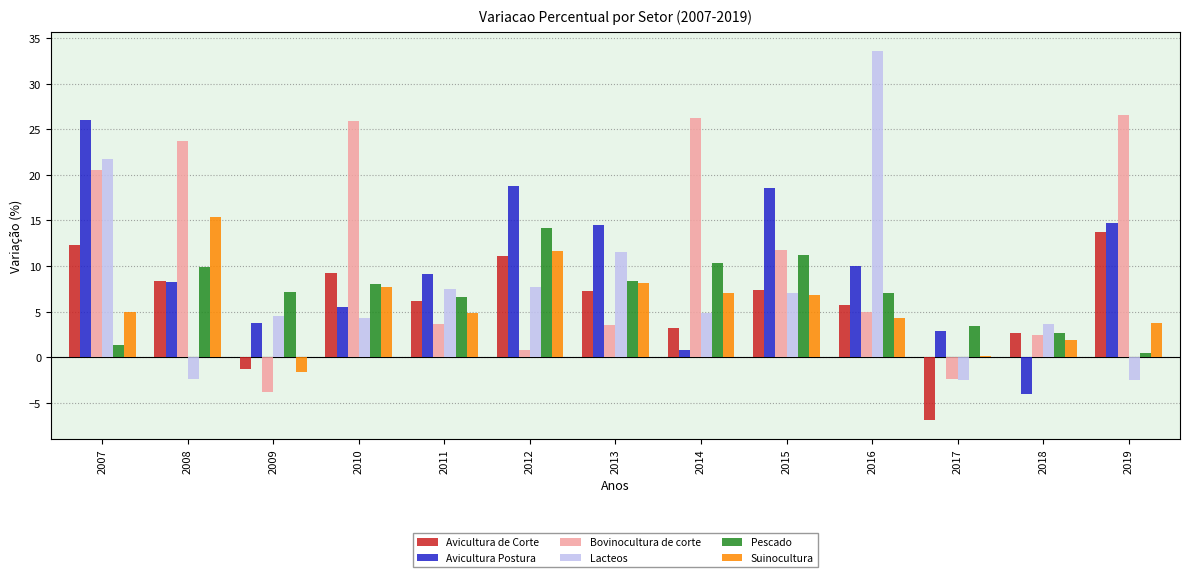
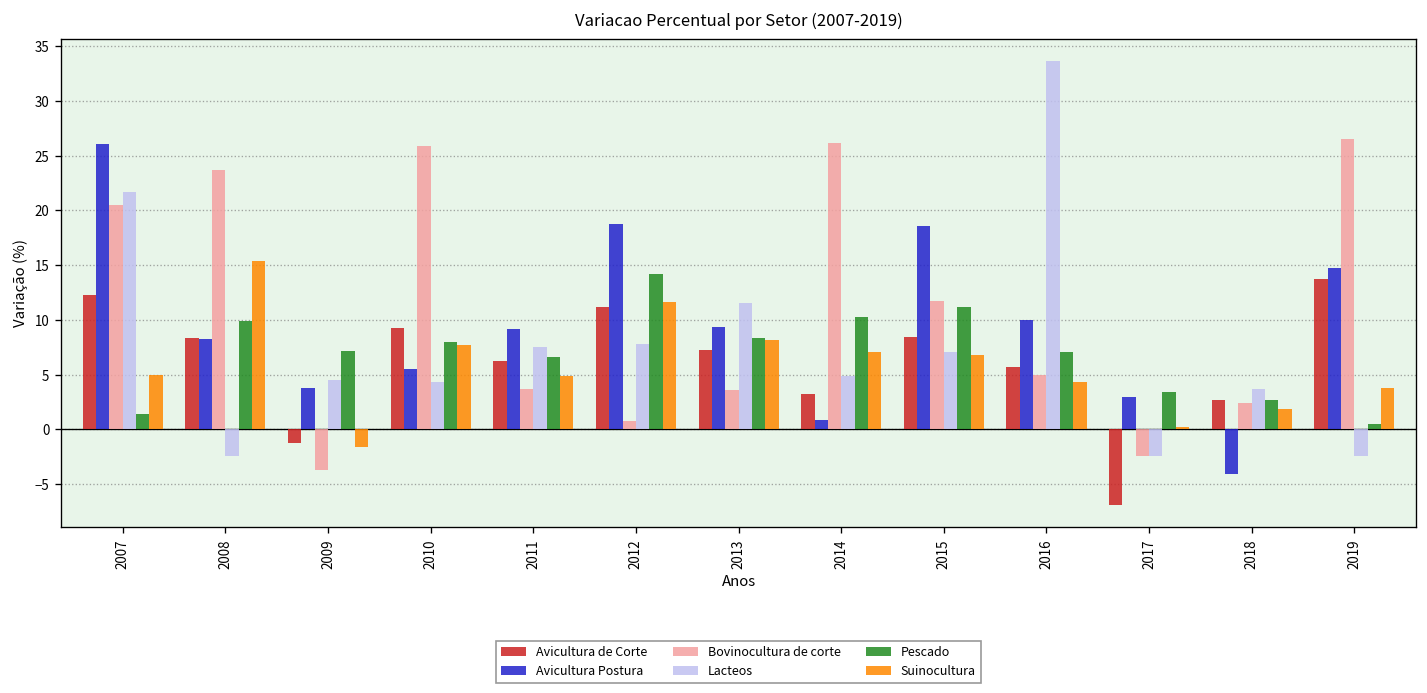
Avicultura Postura, 2013: 15 -> 9
Avicultura de Corte, 2015: 7 -> 8
